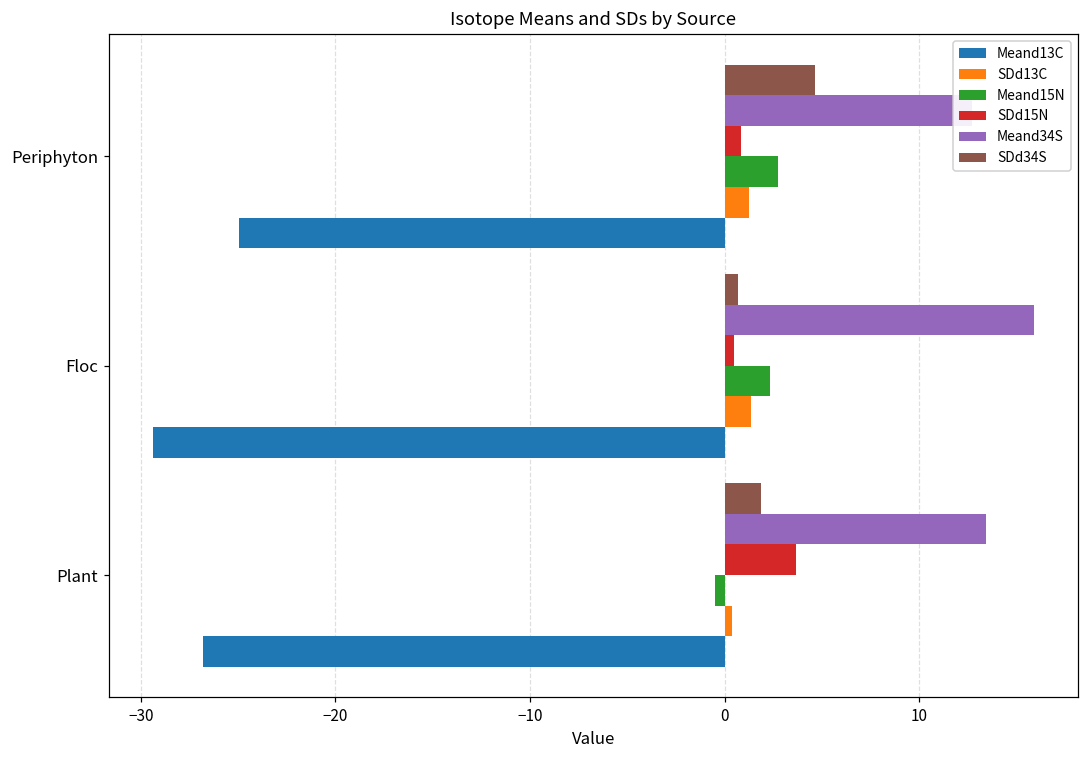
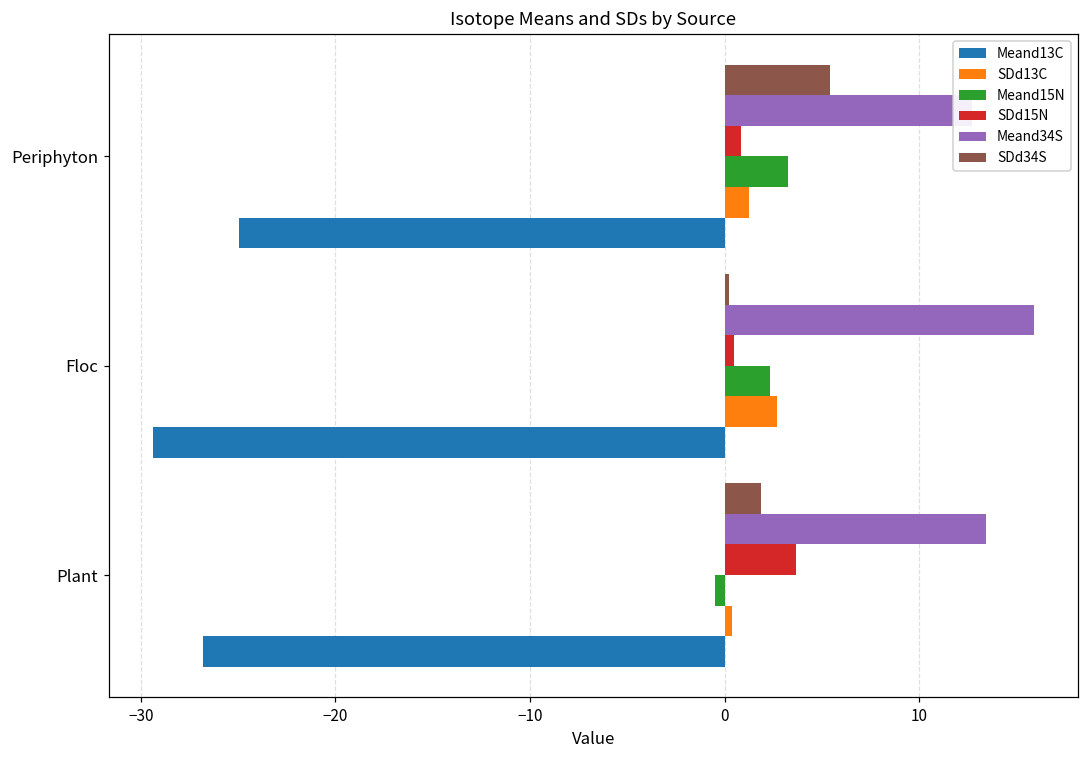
SDd34S, Periphyton: 4.6 -> 5.4
Meand15N, Periphyton: 2.8 -> 3.2
SDd34S, Floc: 0.7 -> 0.2
SDd13C, Floc: 1.4 -> 2.7
